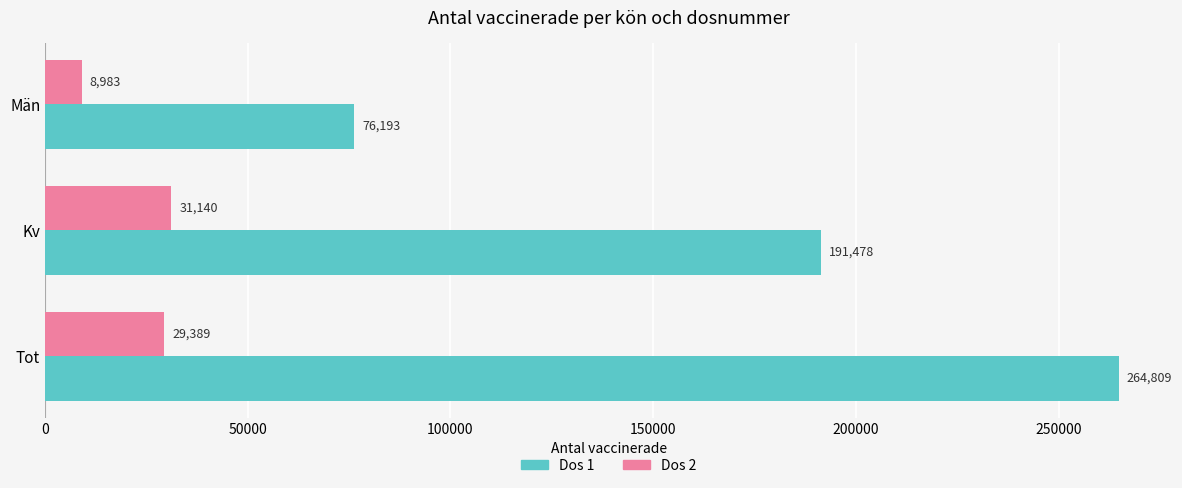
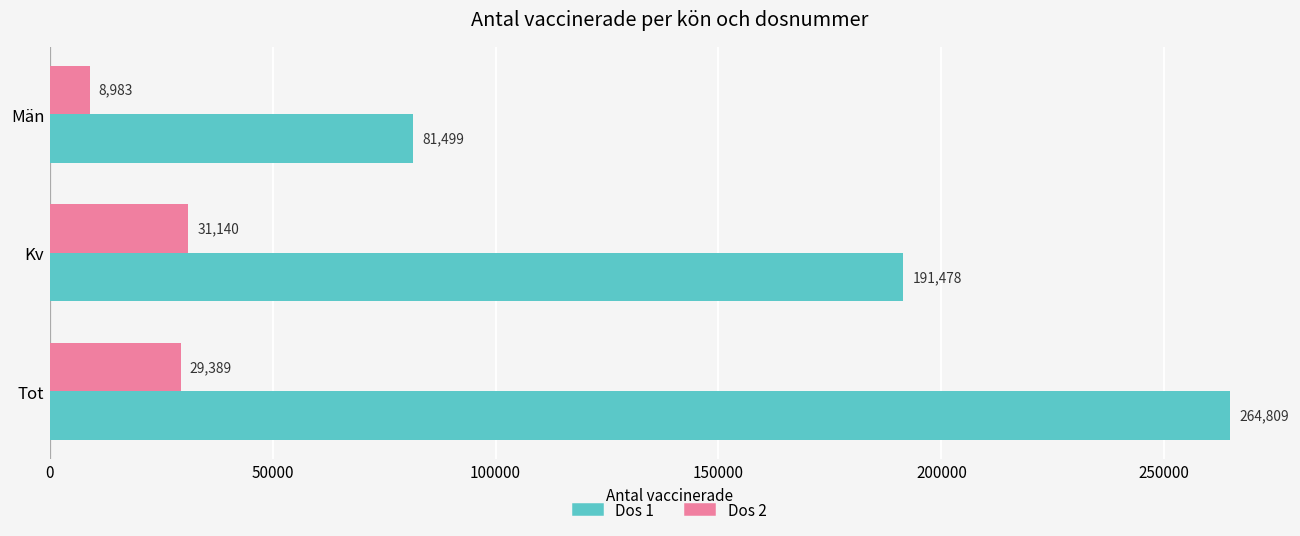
Dos 1, Män: 76,193 -> 81,499
